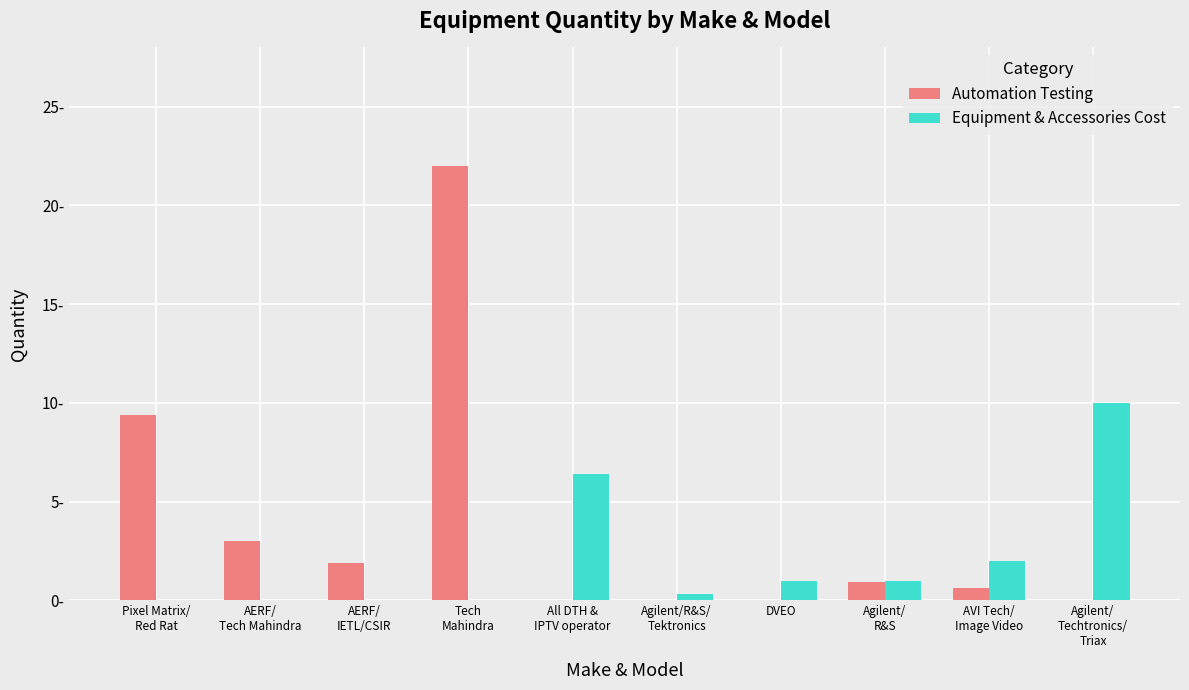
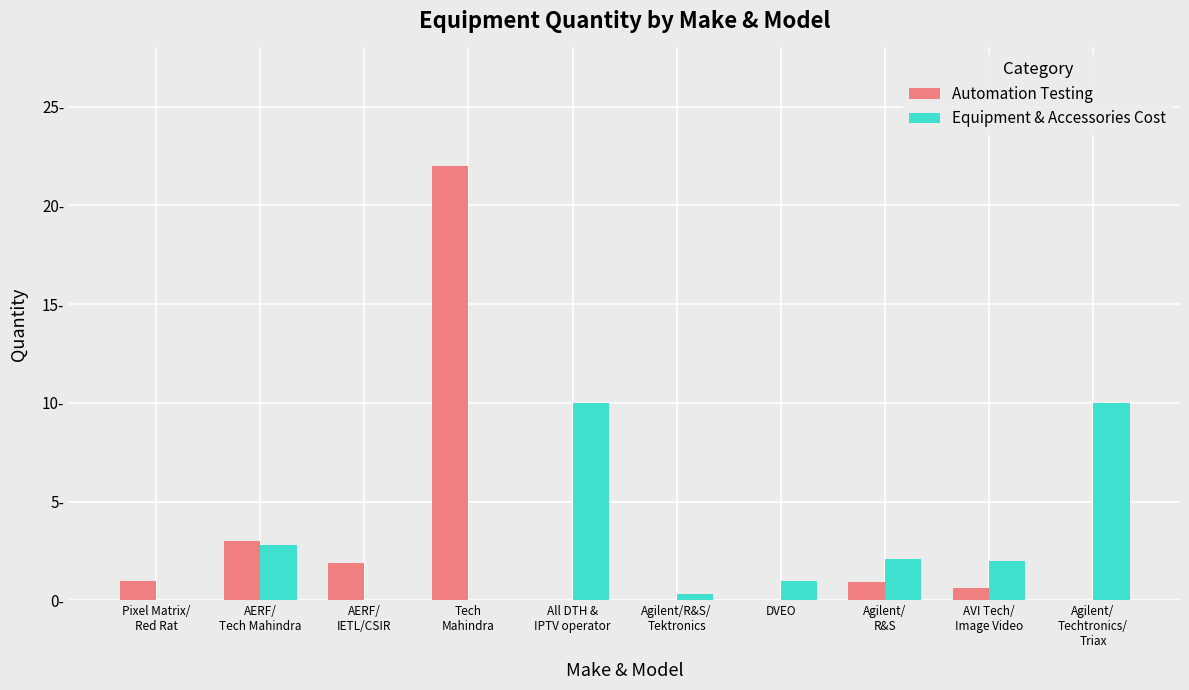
Automation Testing, Pixel Matrix/ Red Rat: 9.4- -> 1.0-
Equipment & Accessories Cost, AERF/ Tech Mahindra: 0.0- -> 2.8-
Equipment & Accessories Cost, All DTH & IPTV operator: 6.4- -> 10.0-
Equipment & Accessories Cost, Agilent/ R&S: 1.0- -> 2.1-
